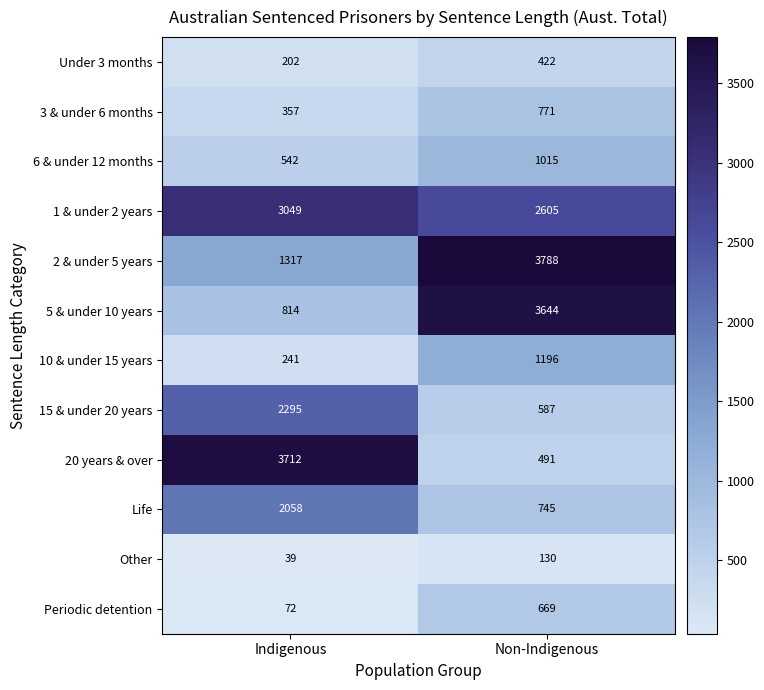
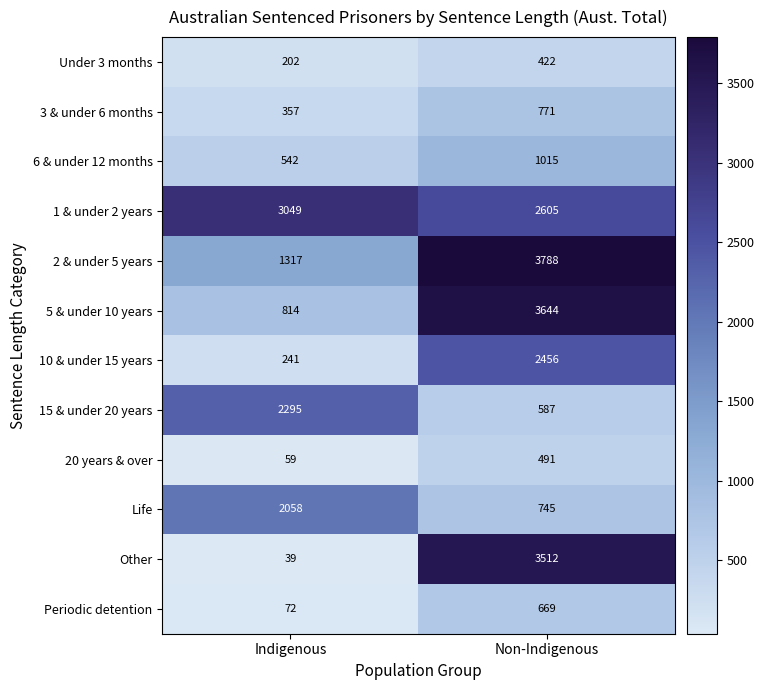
10 & under 15 years, Non-Indigenous: 1196 -> 2456
20 years & over, Indigenous: 3712 -> 59
Other, Non-Indigenous: 130 -> 3512
